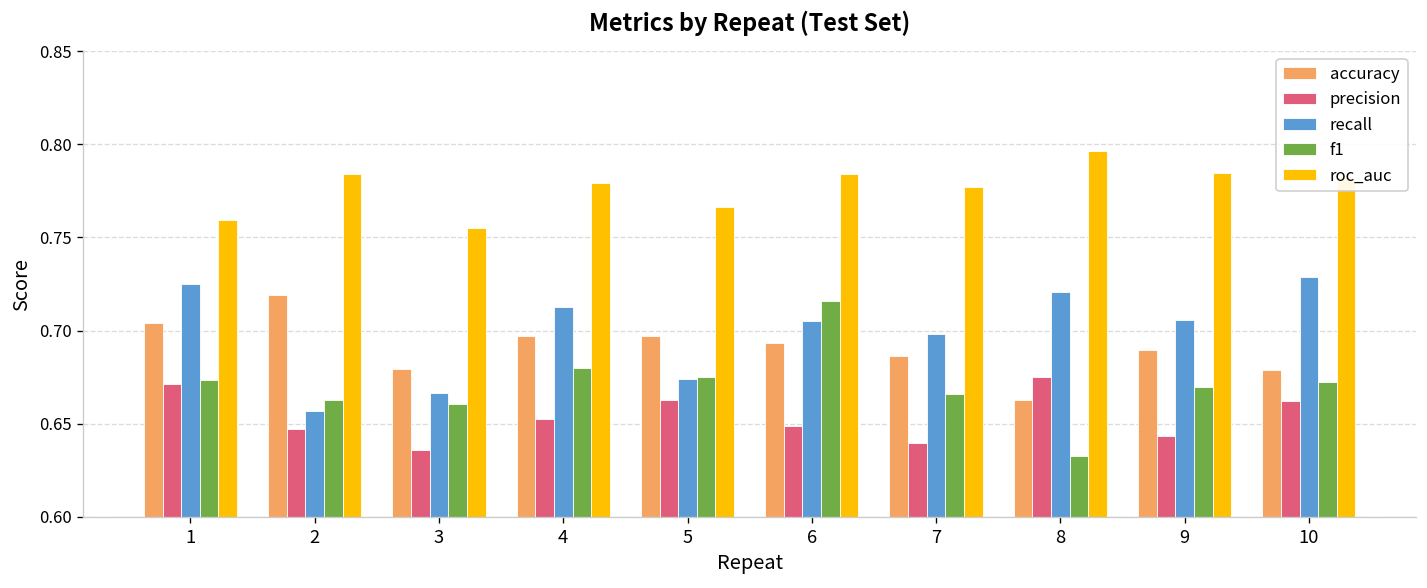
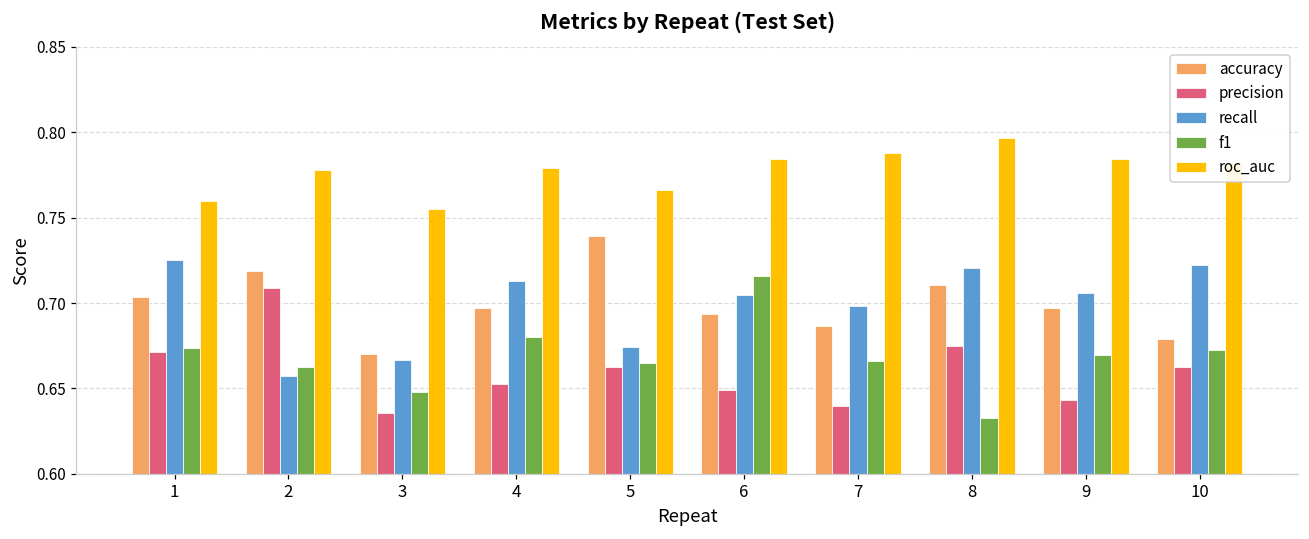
precision, 2: 0.647 -> 0.709
roc_auc, 2: 0.784 -> 0.778
accuracy, 3: 0.679 -> 0.670
f1, 3: 0.661 -> 0.648
accuracy, 5: 0.697 -> 0.739
f1, 5: 0.675 -> 0.665
roc_auc, 7: 0.777 -> 0.788
accuracy, 8: 0.663 -> 0.711
accuracy, 9: 0.690 -> 0.697
recall, 10: 0.729 -> 0.722
